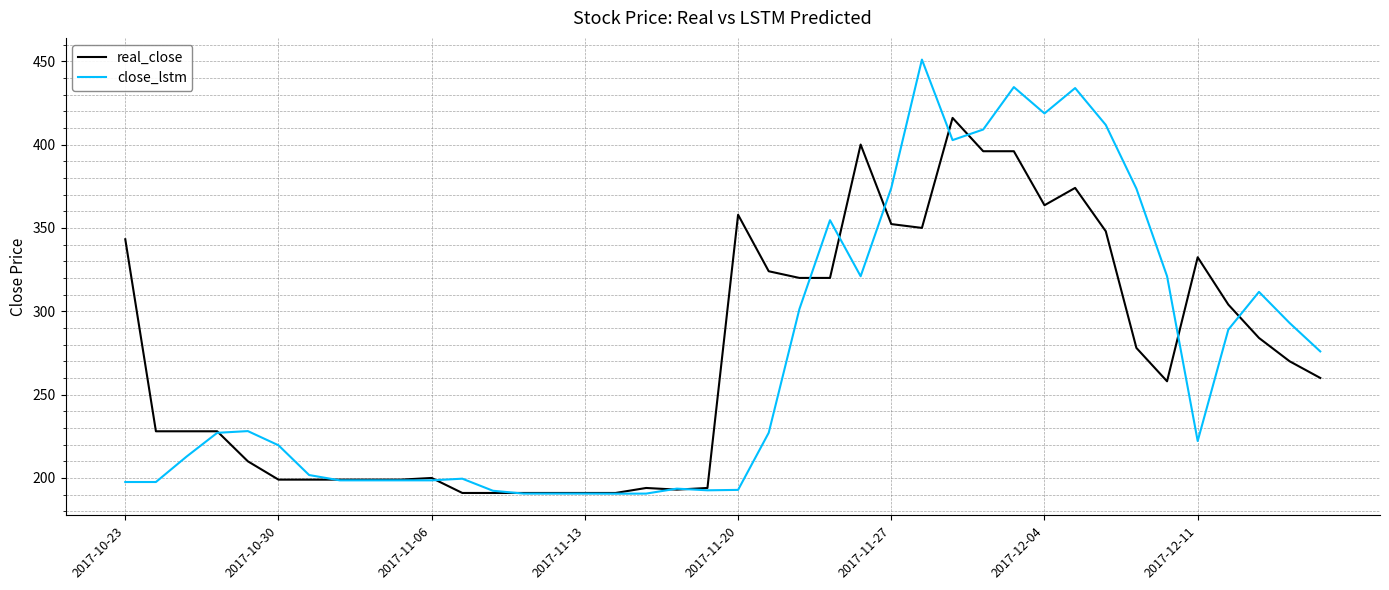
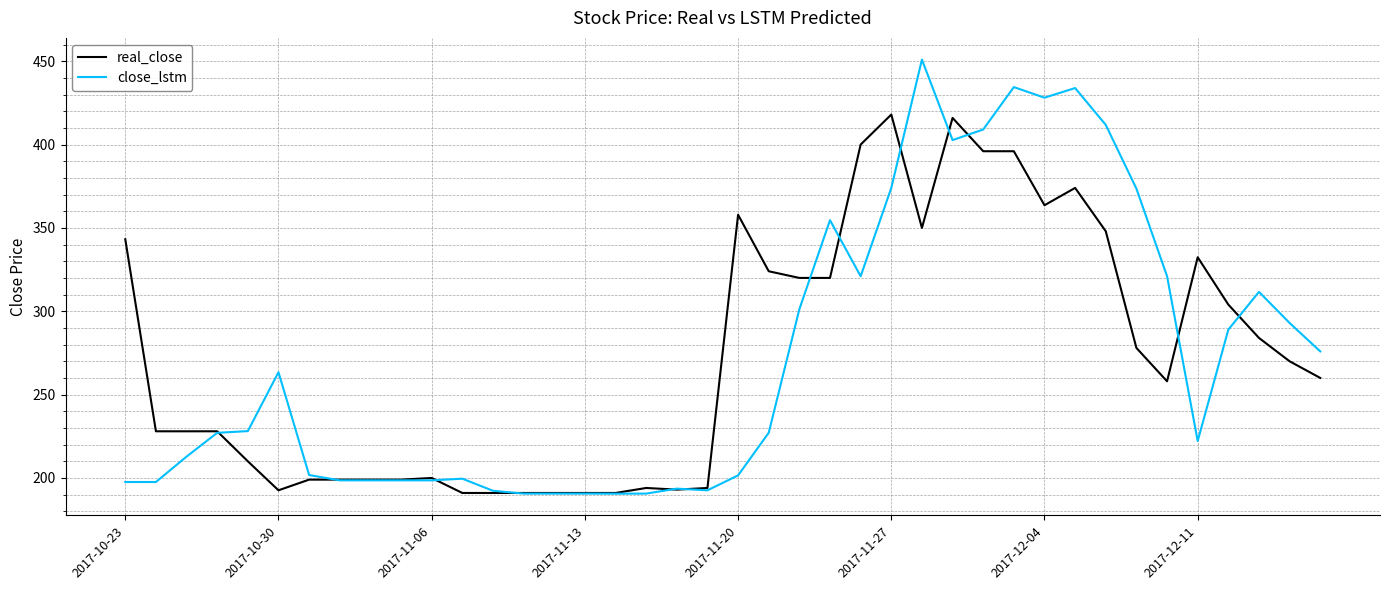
real_close, 2017-10-30: 199 -> 193
close_lstm, 2017-10-30: 220 -> 263
close_lstm, 2017-11-20: 193 -> 202
real_close, 2017-11-27: 352 -> 418
close_lstm, 2017-12-04: 419 -> 428
